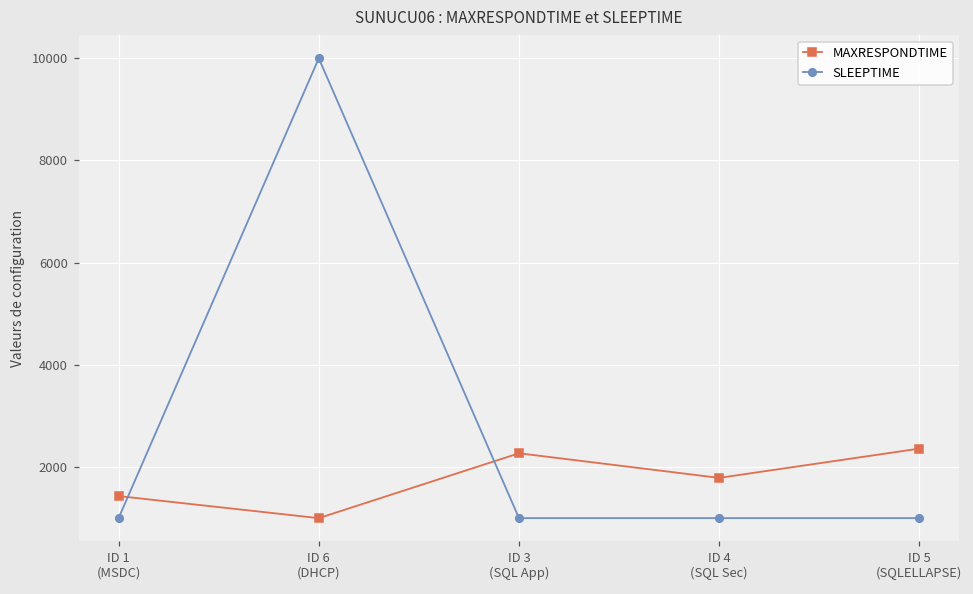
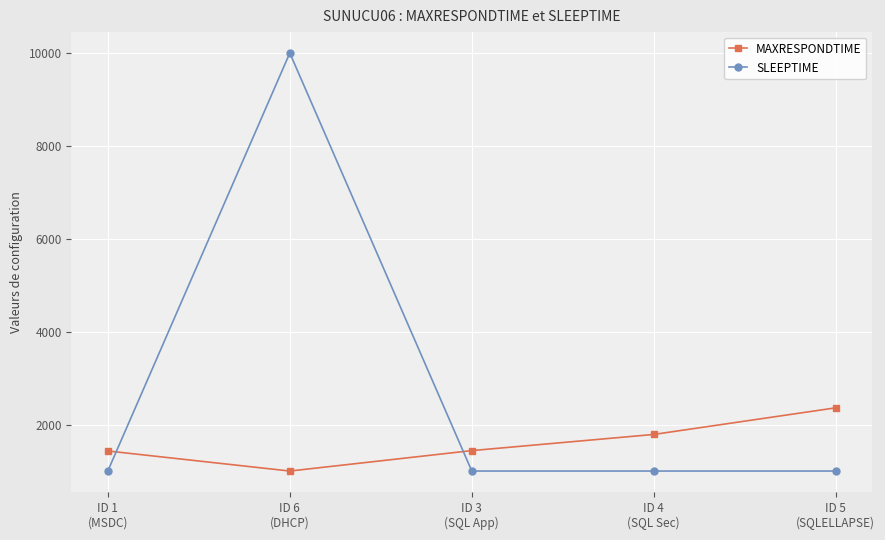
MAXRESPONDTIME, ID 3 (SQL App): 2300 -> 1400
